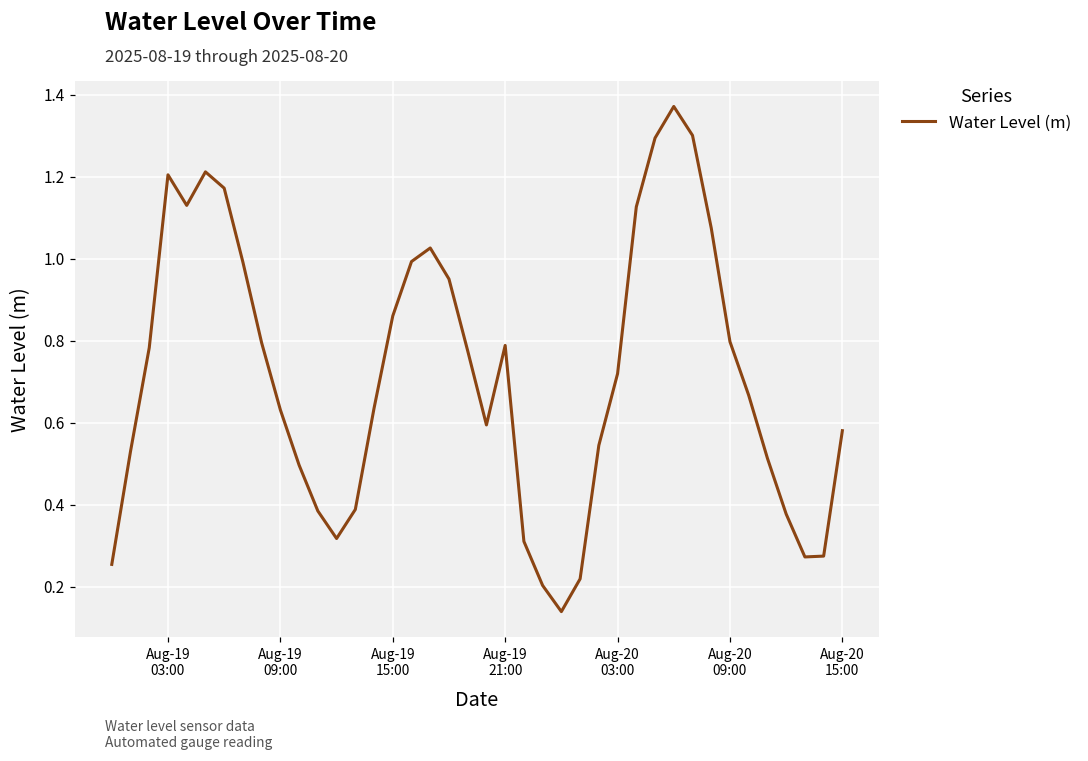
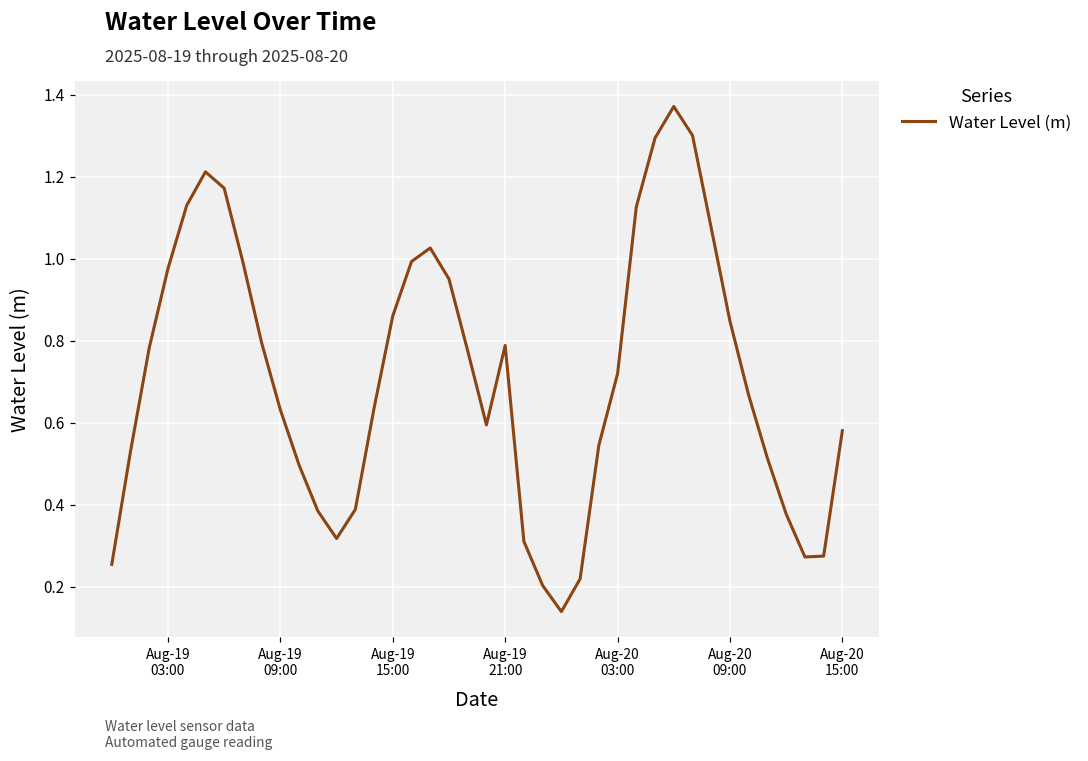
Aug-19 03:00: 1.20 -> 0.98
Aug-20 09:00: 0.80 -> 0.85
